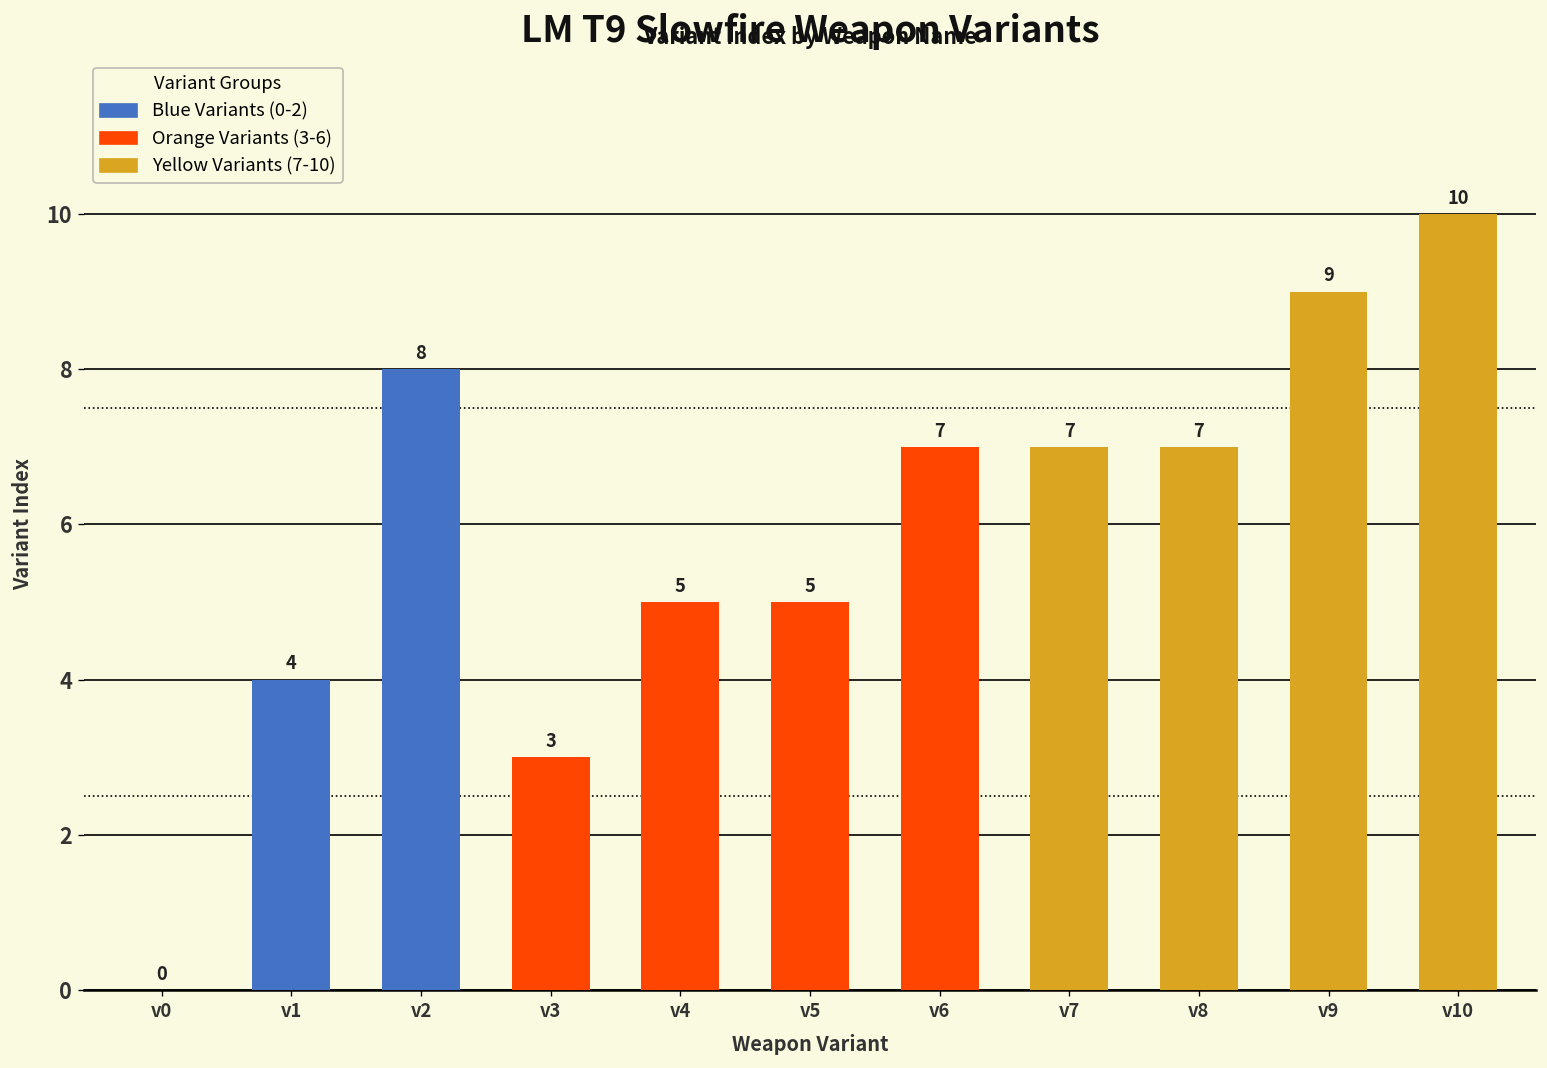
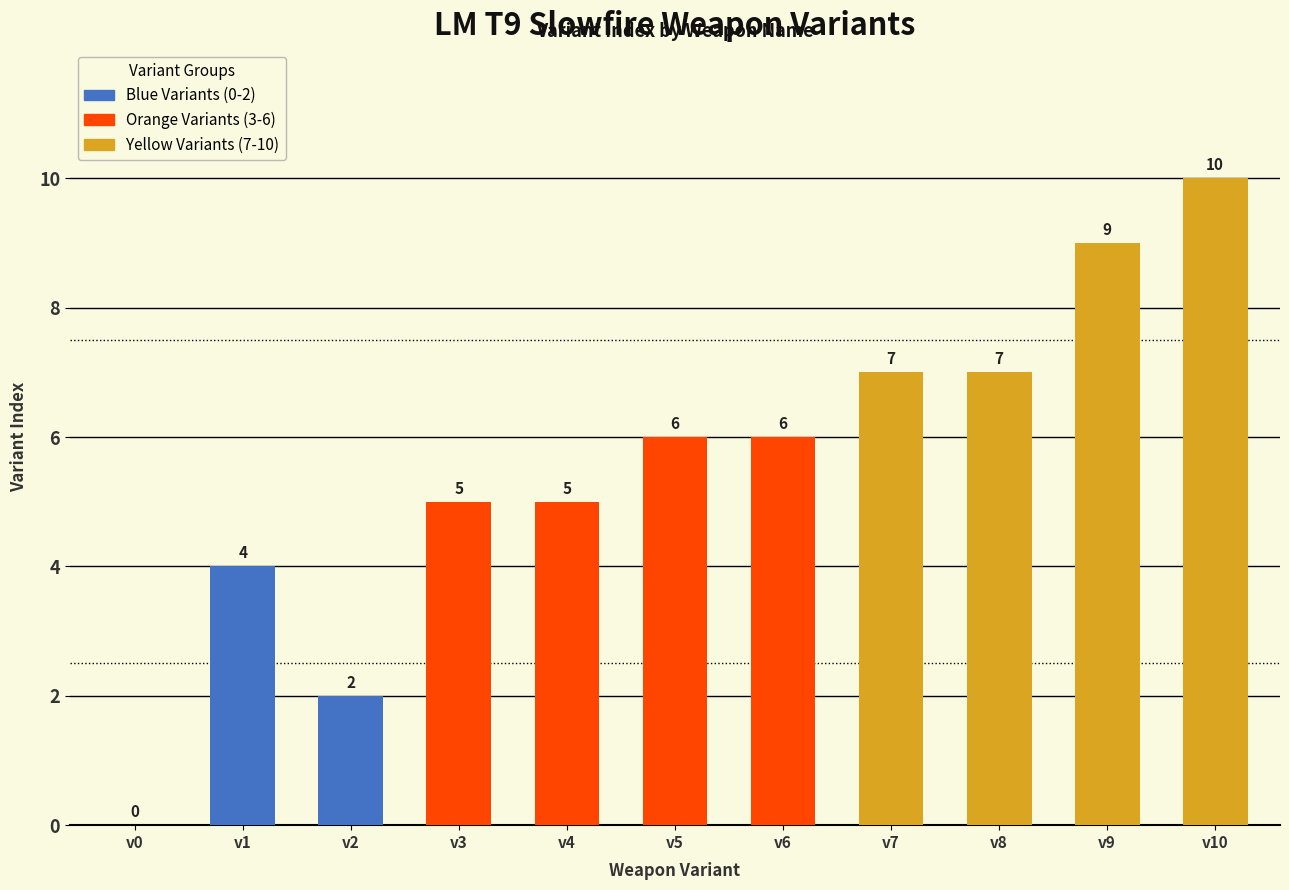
v2: 8 -> 2
v3: 3 -> 5
v5: 5 -> 6
v6: 7 -> 6
